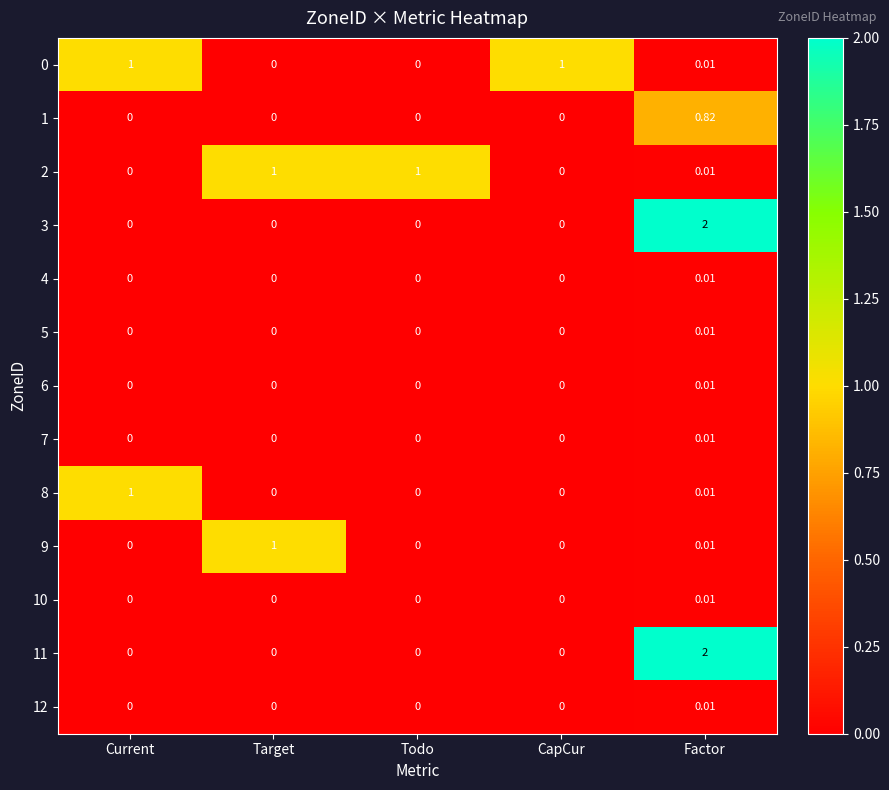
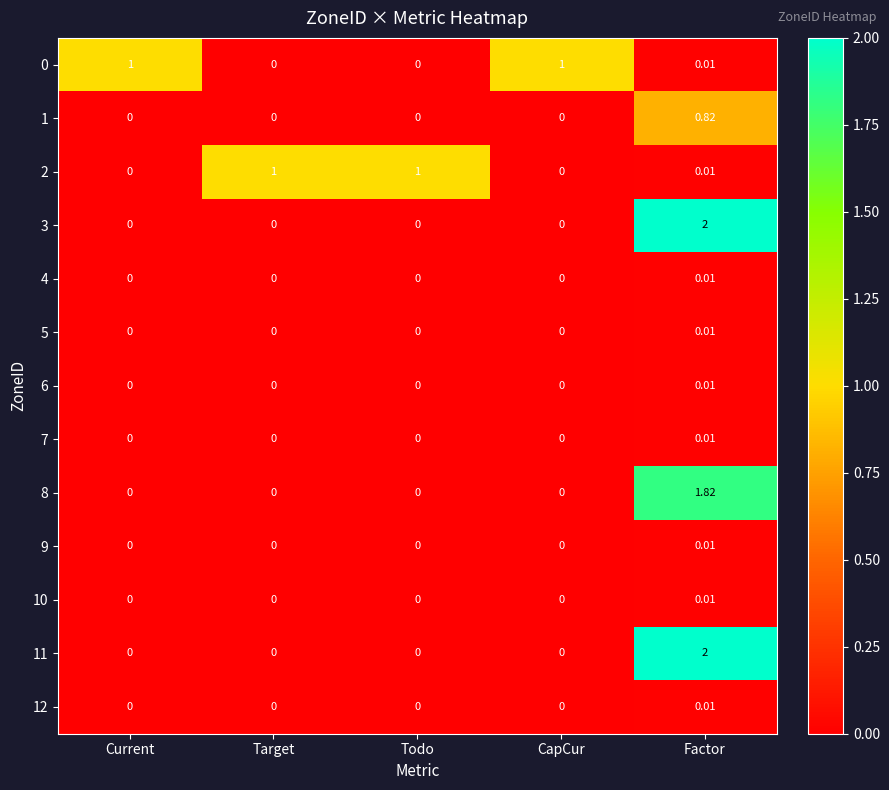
8, Current: 1 -> 0
8, Factor: 0.01 -> 1.82
9, Target: 1 -> 0
